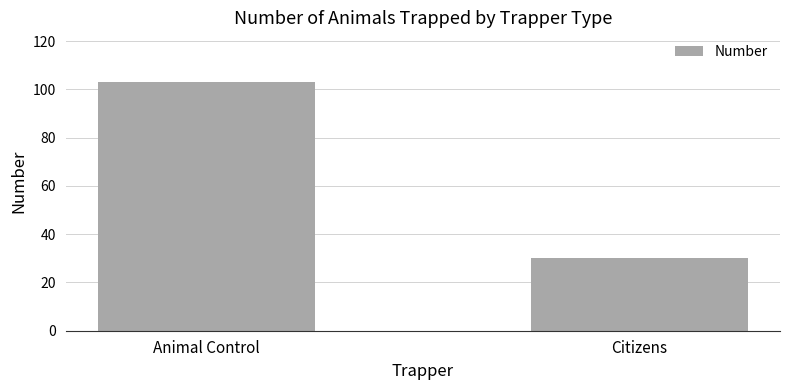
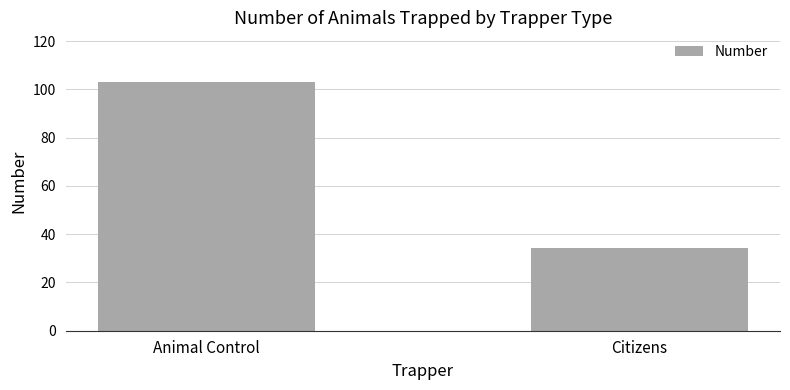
Citizens: 30 -> 34
